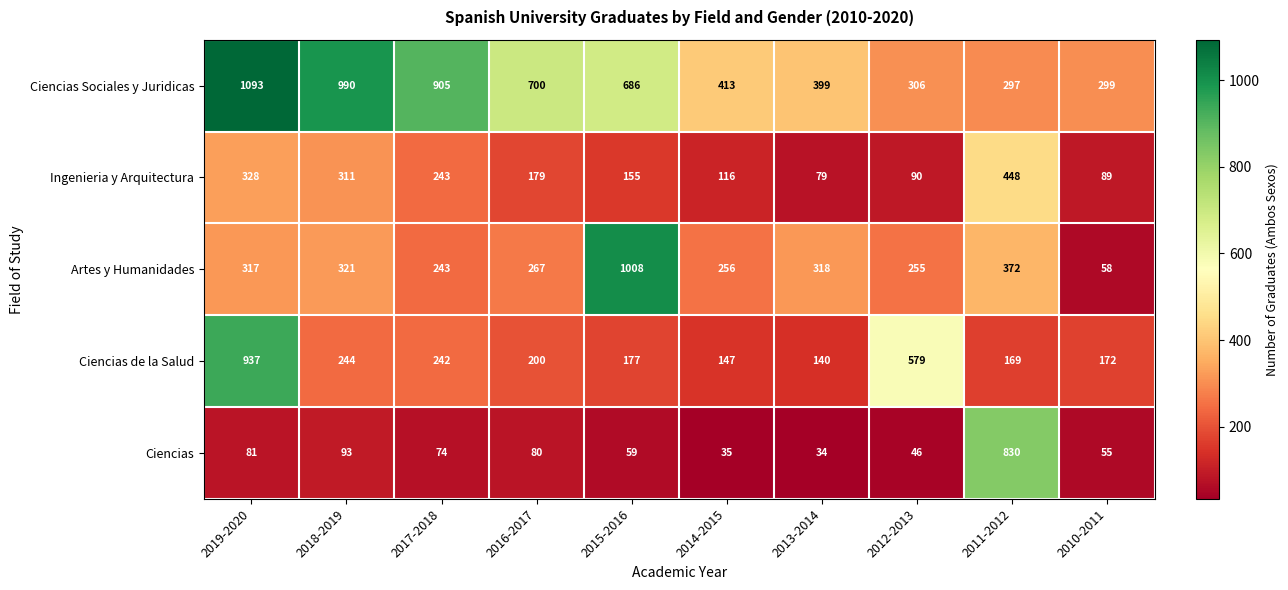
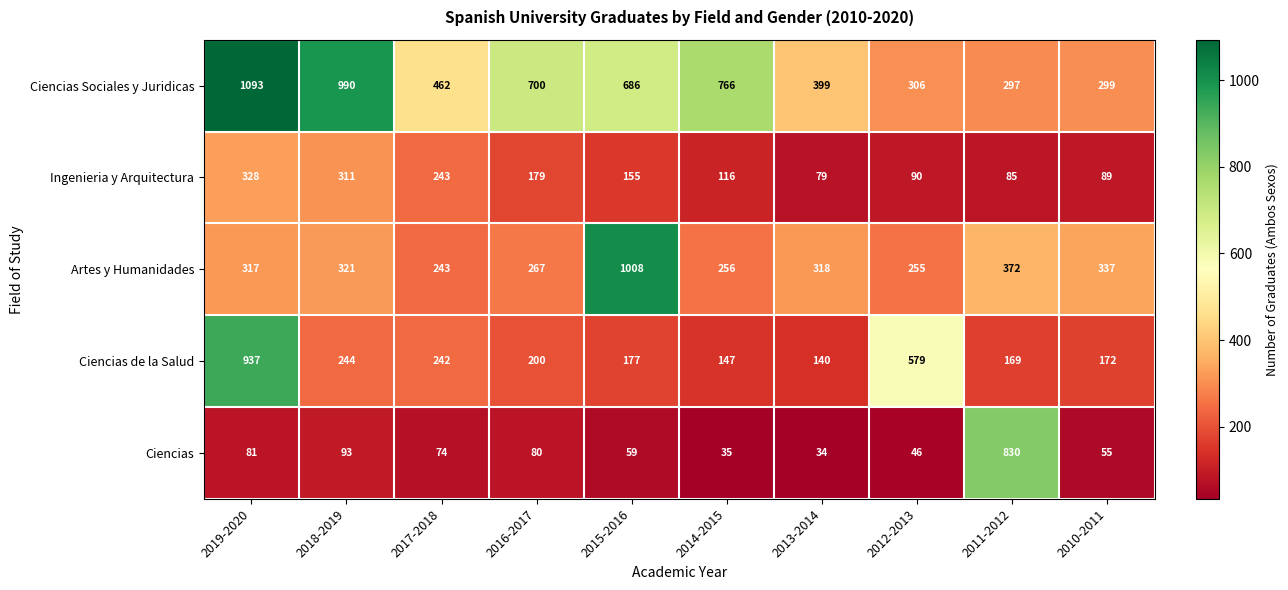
Ciencias Sociales y Juridicas, 2017-2018: 905 -> 462
Ciencias Sociales y Juridicas, 2014-2015: 413 -> 766
Ingenieria y Arquitectura, 2011-2012: 448 -> 85
Artes y Humanidades, 2010-2011: 58 -> 337
